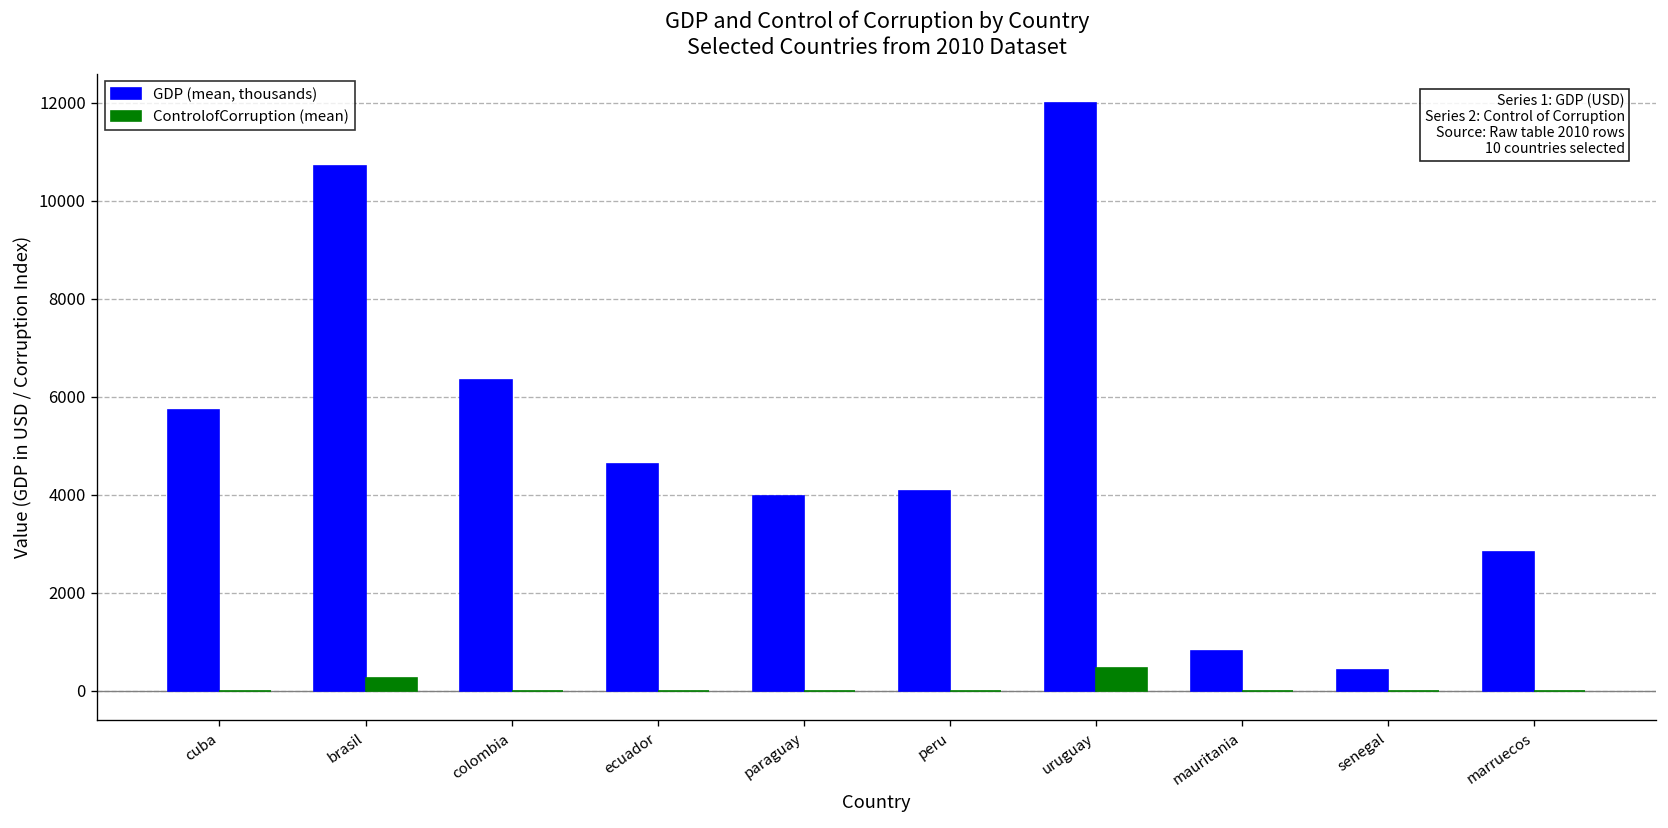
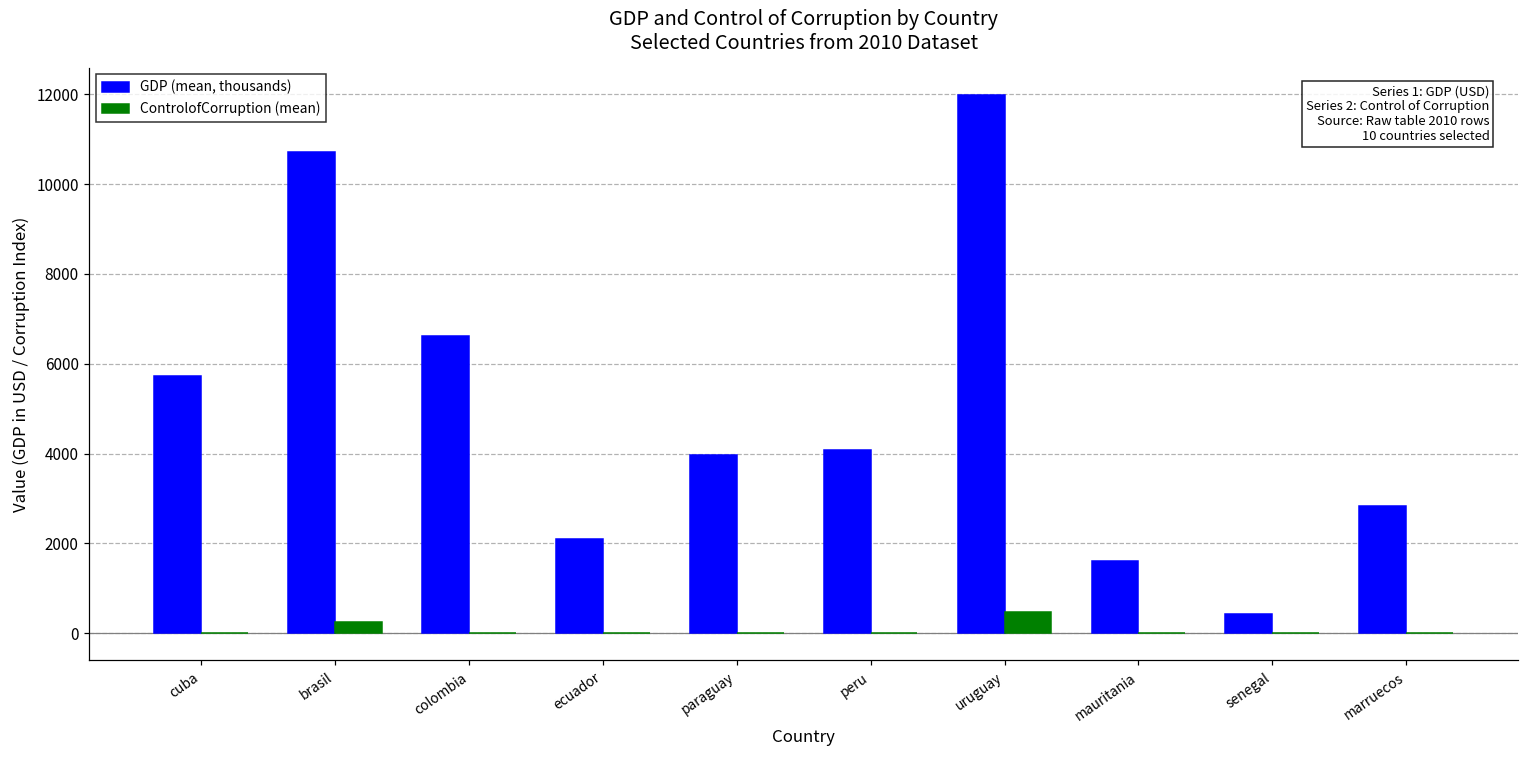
GDP (mean, thousands), colombia: 6300 -> 6600
GDP (mean, thousands), ecuador: 4600 -> 2100
GDP (mean, thousands), mauritania: 800 -> 1600
